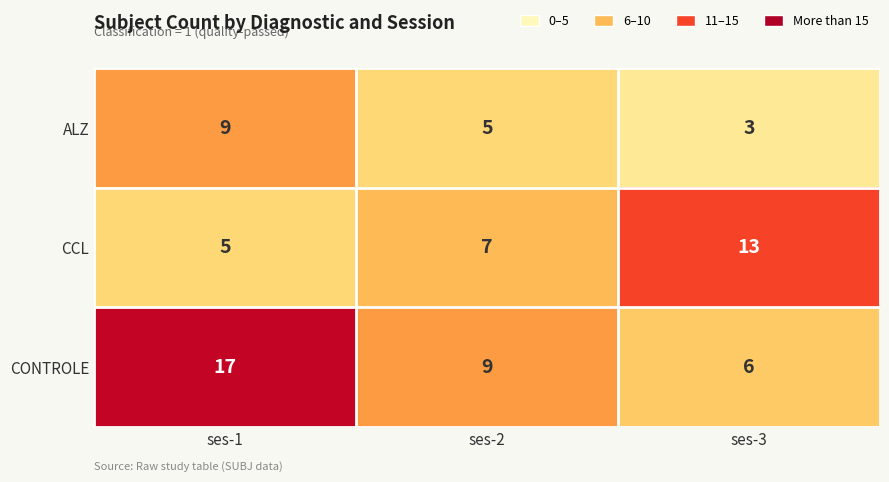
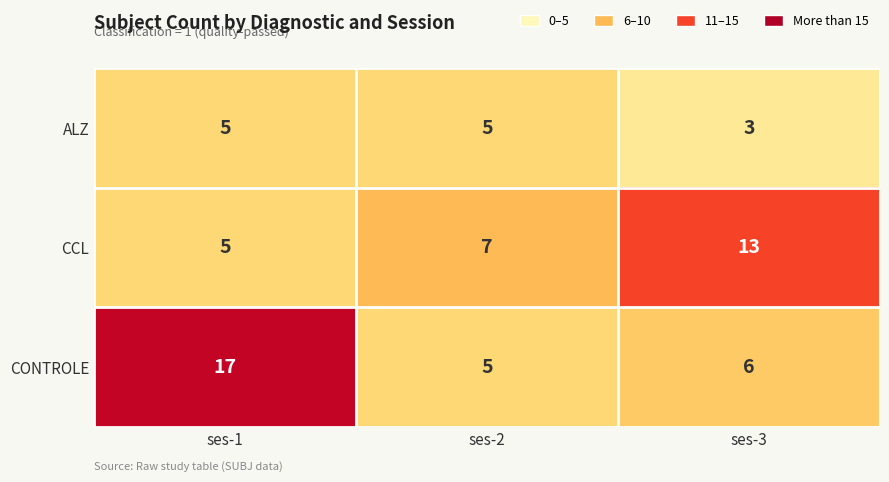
ALZ, ses-1: 9 -> 5
CONTROLE, ses-2: 9 -> 5
